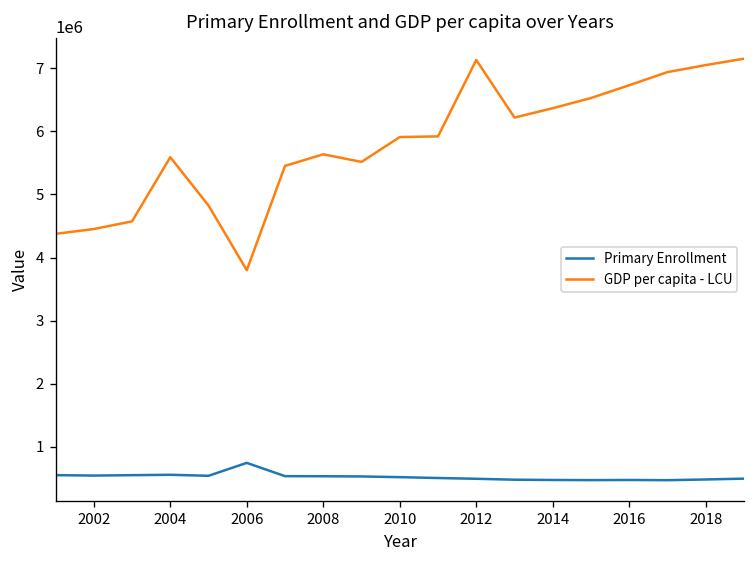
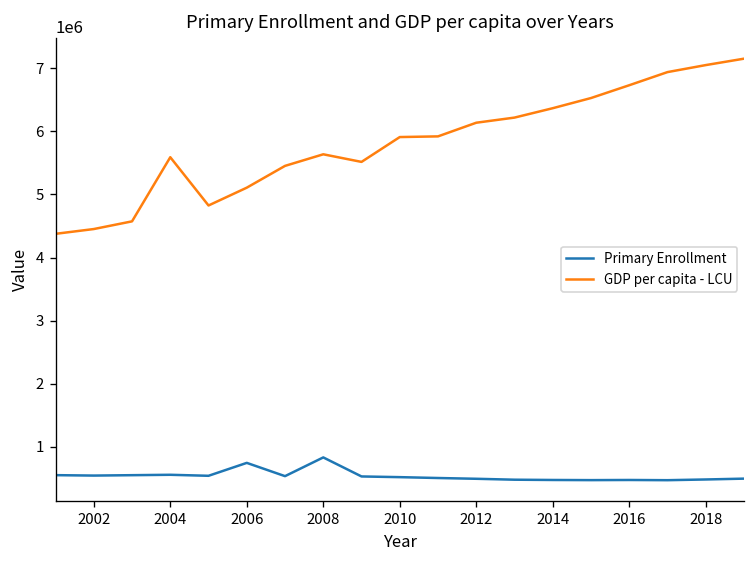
GDP per capita - LCU, 2006: 3800000 -> 5100000
Primary Enrollment, 2008: 500000 -> 800000
GDP per capita - LCU, 2012: 7100000 -> 6100000
